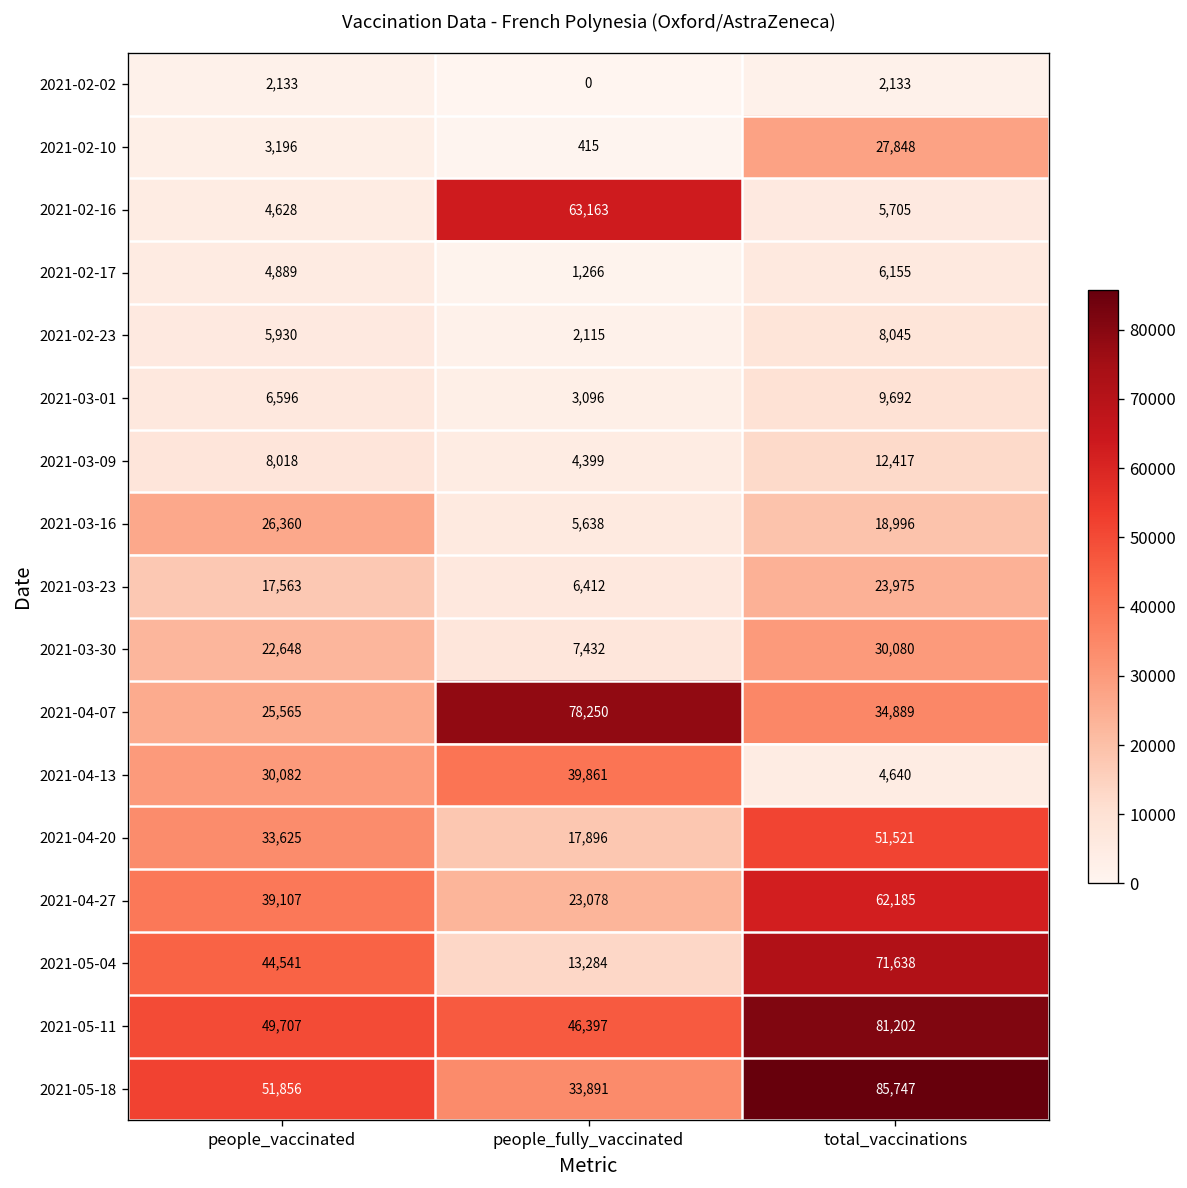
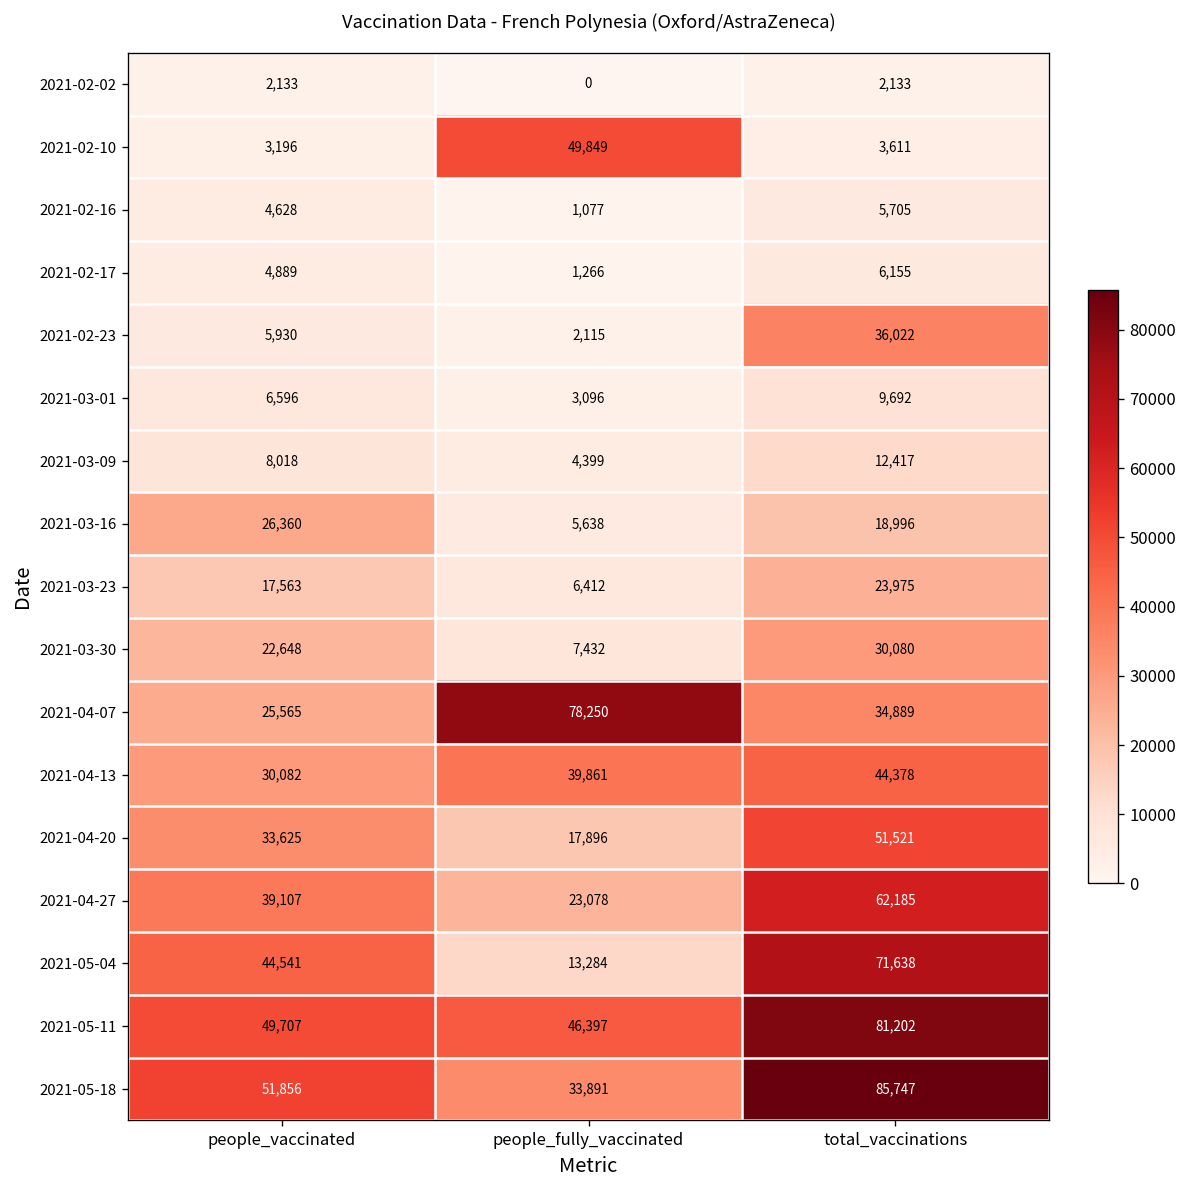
2021-02-10, people_fully_vaccinated: 415 -> 49,849
2021-02-10, total_vaccinations: 27,848 -> 3,611
2021-02-16, people_fully_vaccinated: 63,163 -> 1,077
2021-02-23, total_vaccinations: 8,045 -> 36,022
2021-04-13, total_vaccinations: 4,640 -> 44,378
